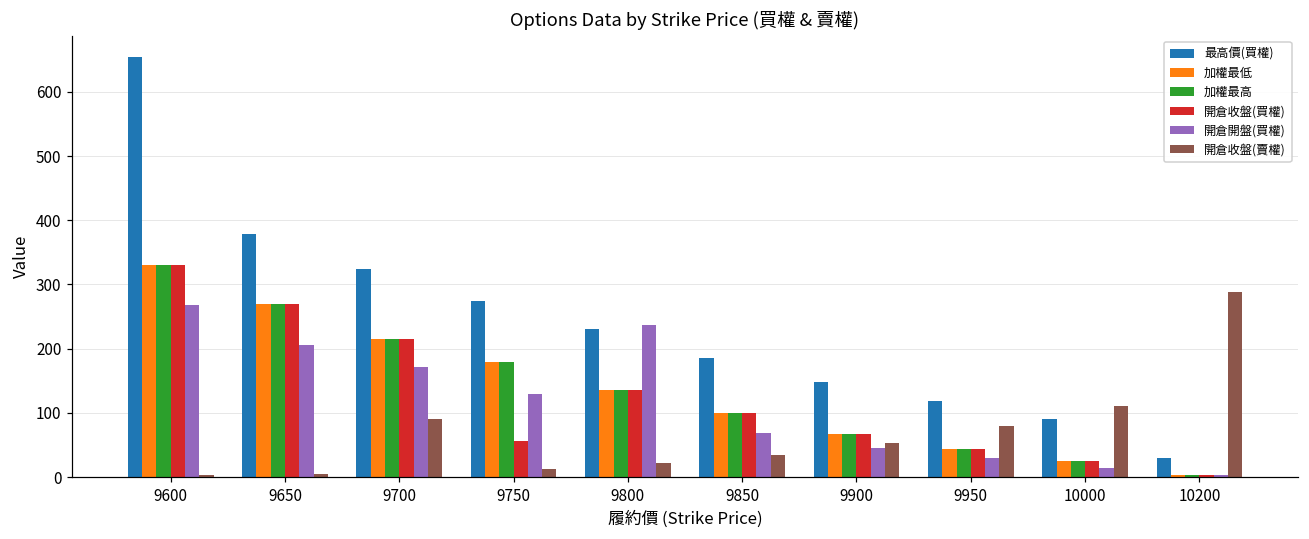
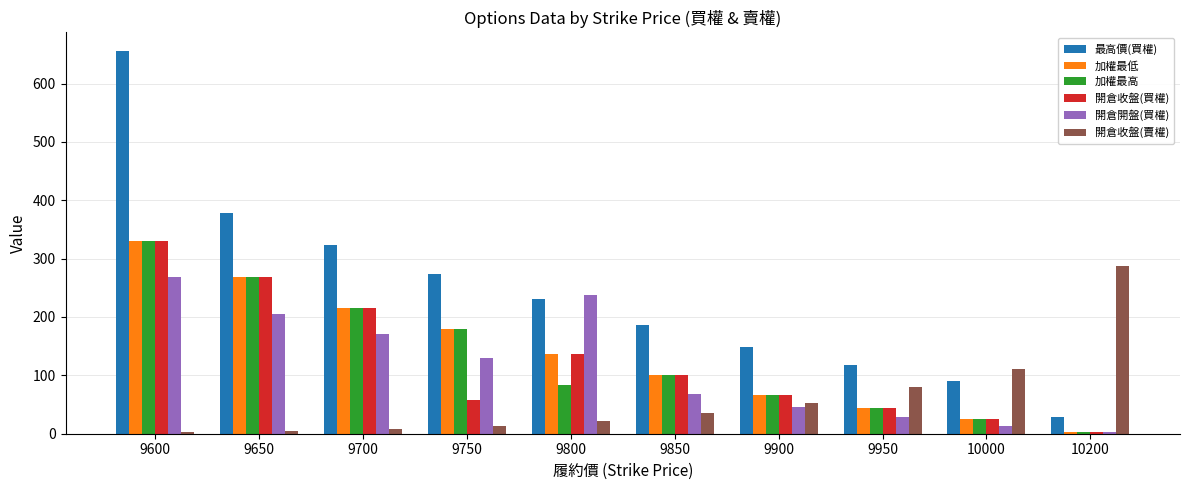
開倉收盤(賣權), 9700: 90 -> 10
加權最高, 9800: 140 -> 80
